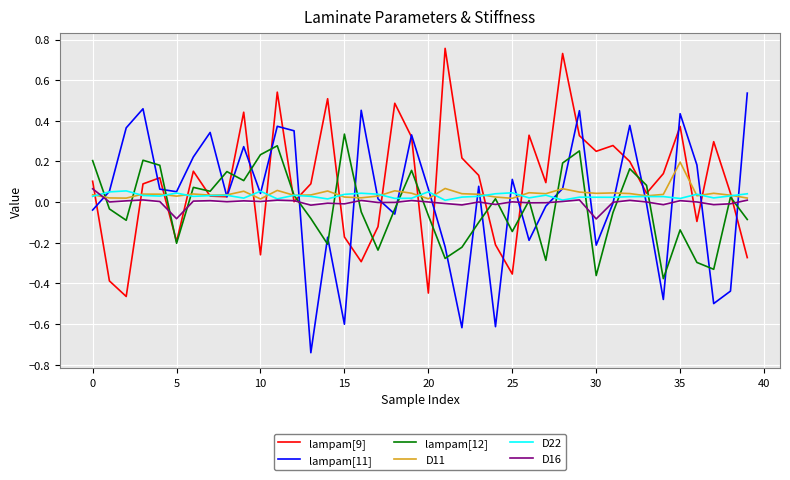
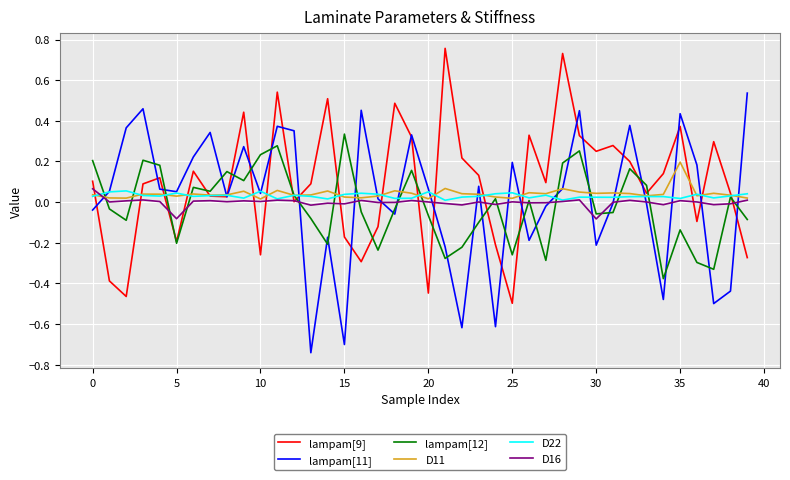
lampam[11], 15: -0.60 -> -0.70
lampam[9], 25: -0.35 -> -0.50
lampam[11], 25: 0.11 -> 0.20
lampam[12], 25: -0.14 -> -0.26
lampam[12], 30: -0.36 -> -0.06
